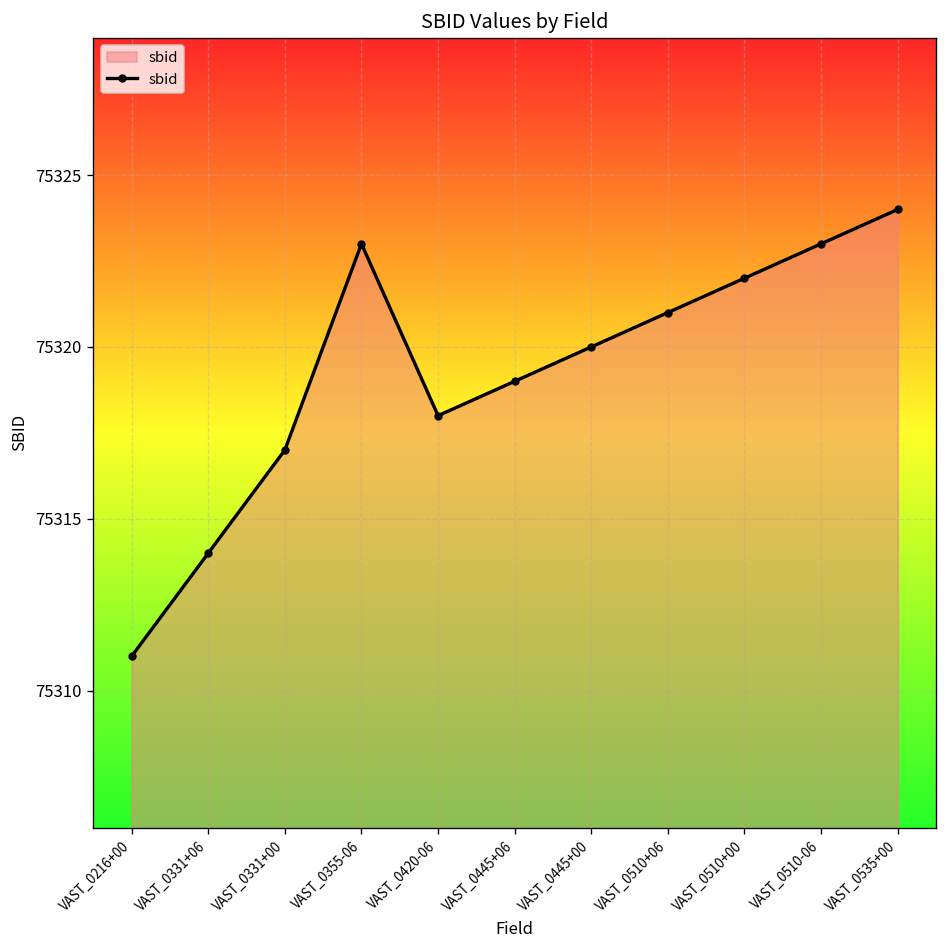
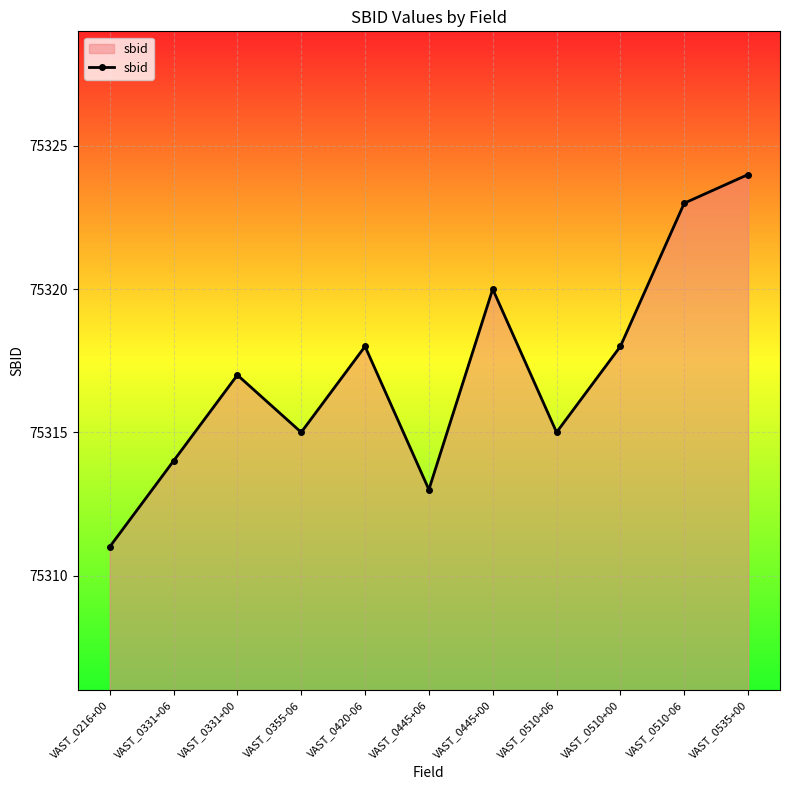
VAST_0355-06: 75323 -> 75315
VAST_0445+06: 75319 -> 75313
VAST_0510+06: 75321 -> 75315
VAST_0510+00: 75322 -> 75318
